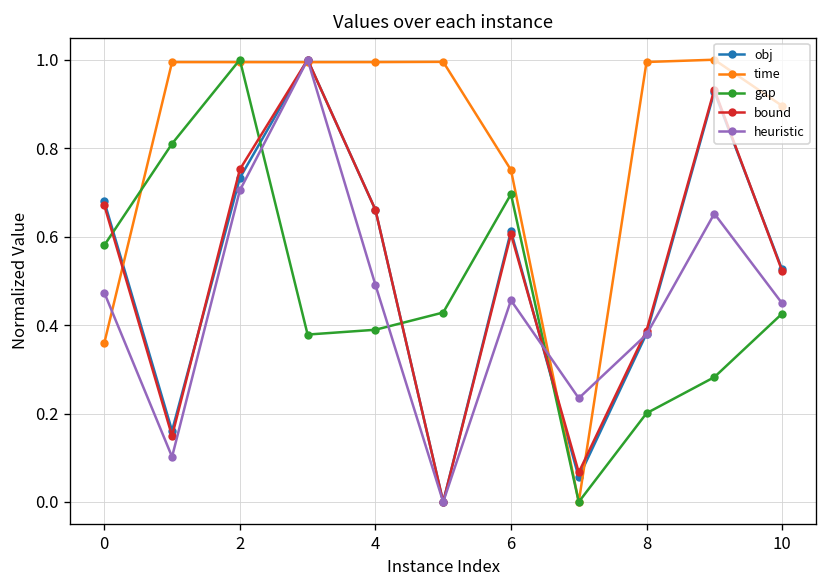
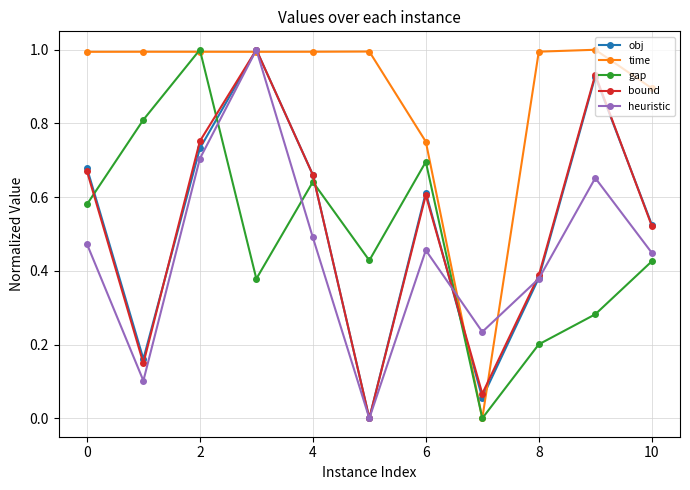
time, 0: 0.36 -> 0.99
gap, 4: 0.39 -> 0.64
